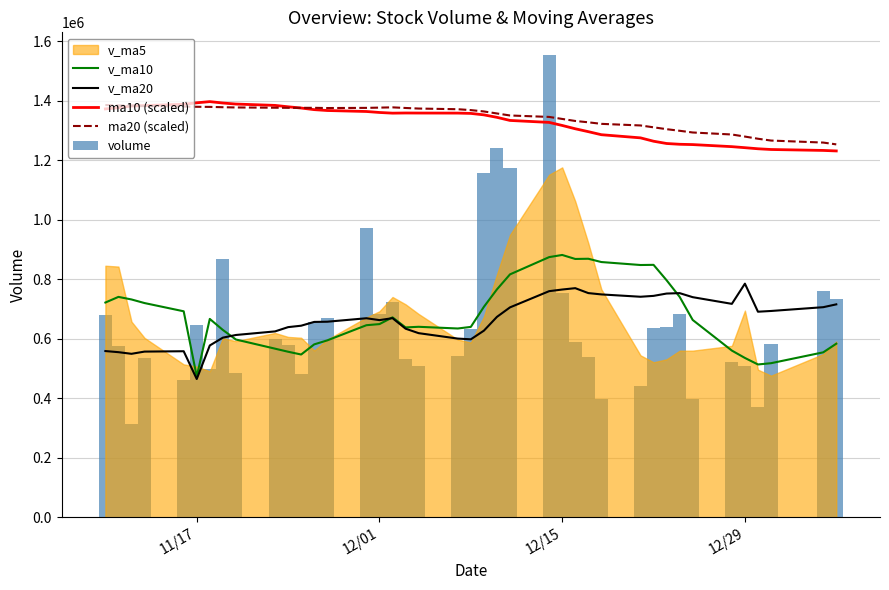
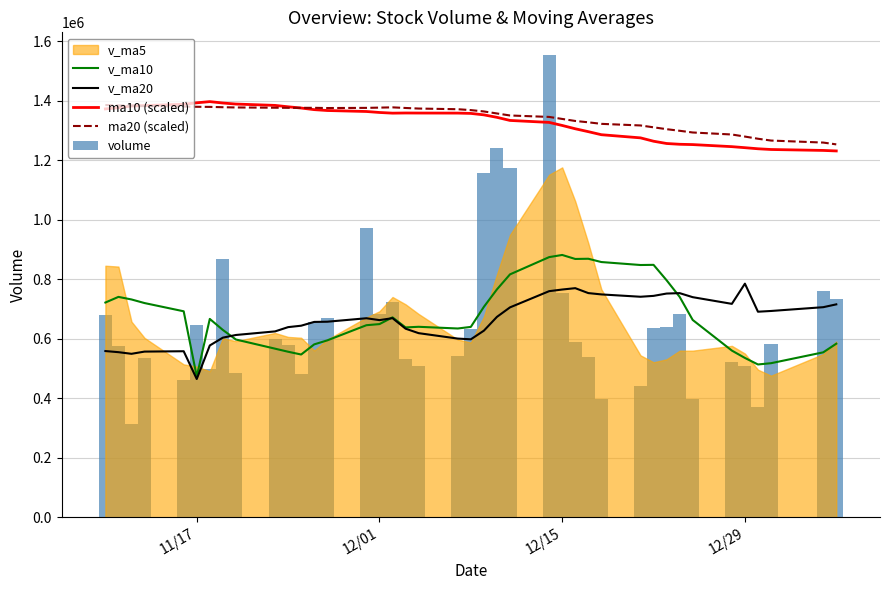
v_ma5, 12/29: 700000 -> 550000
